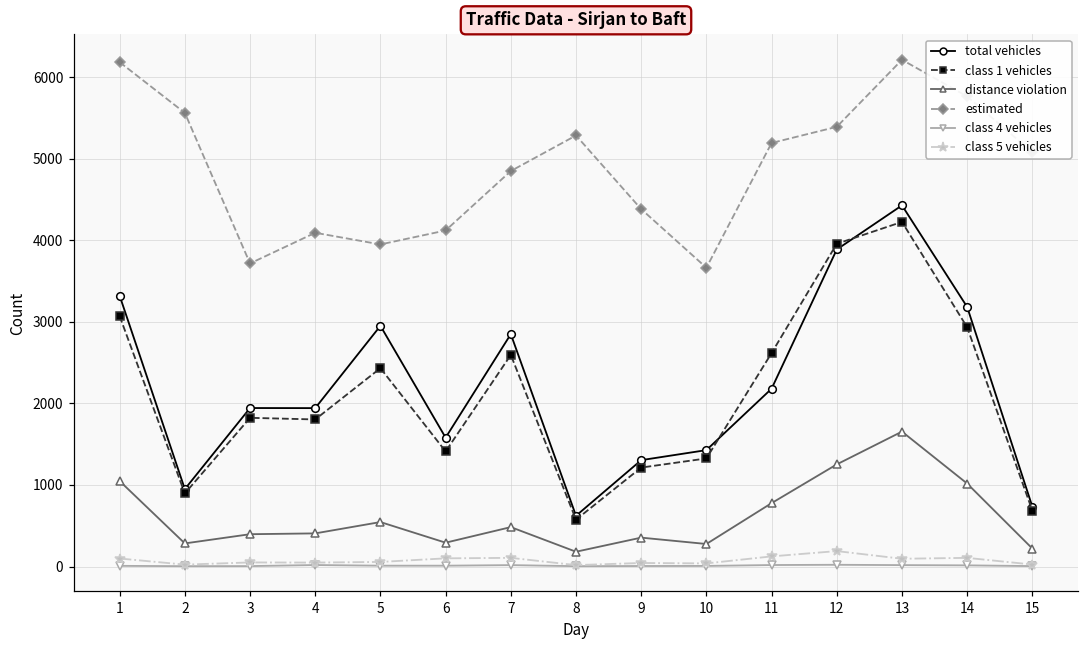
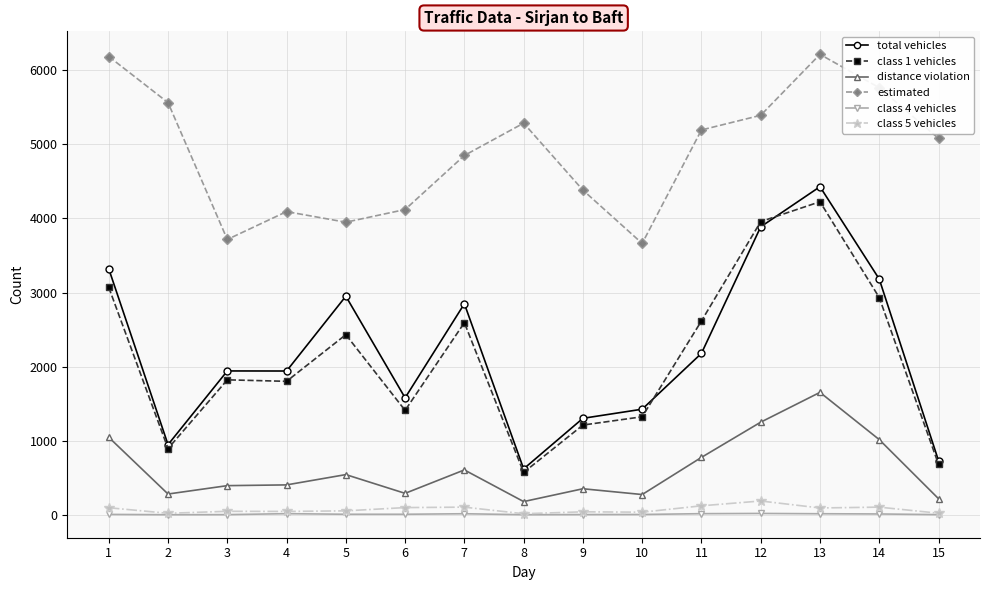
distance violation, 7: 500 -> 600
